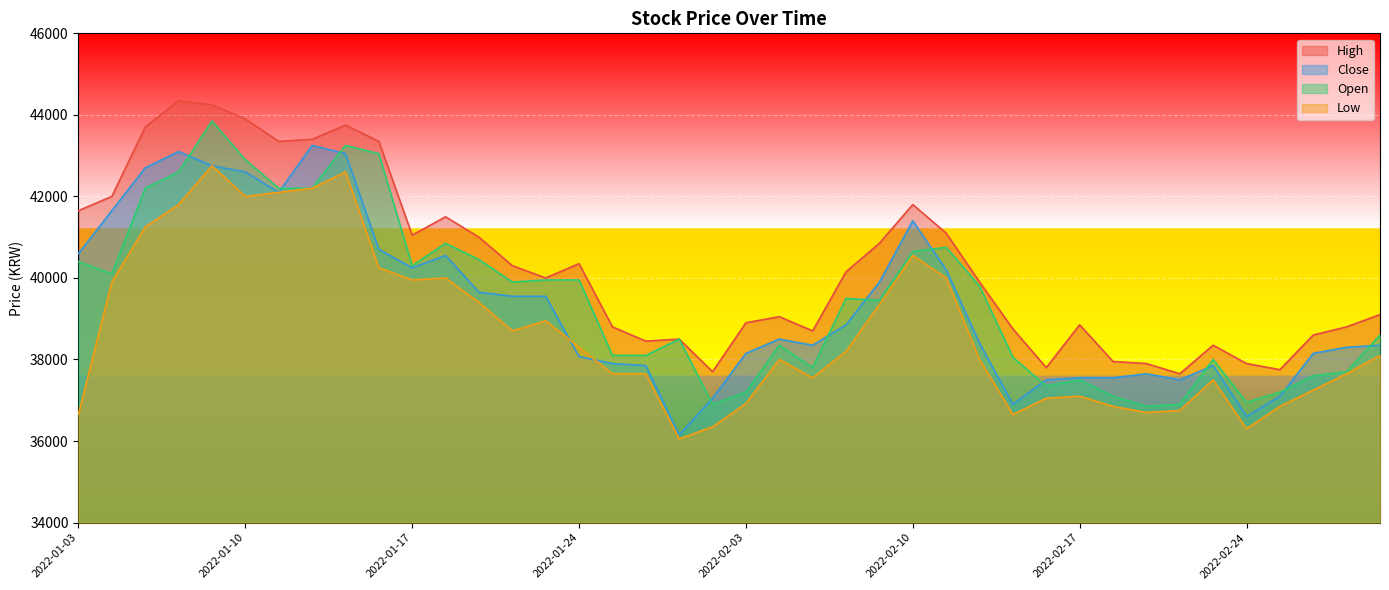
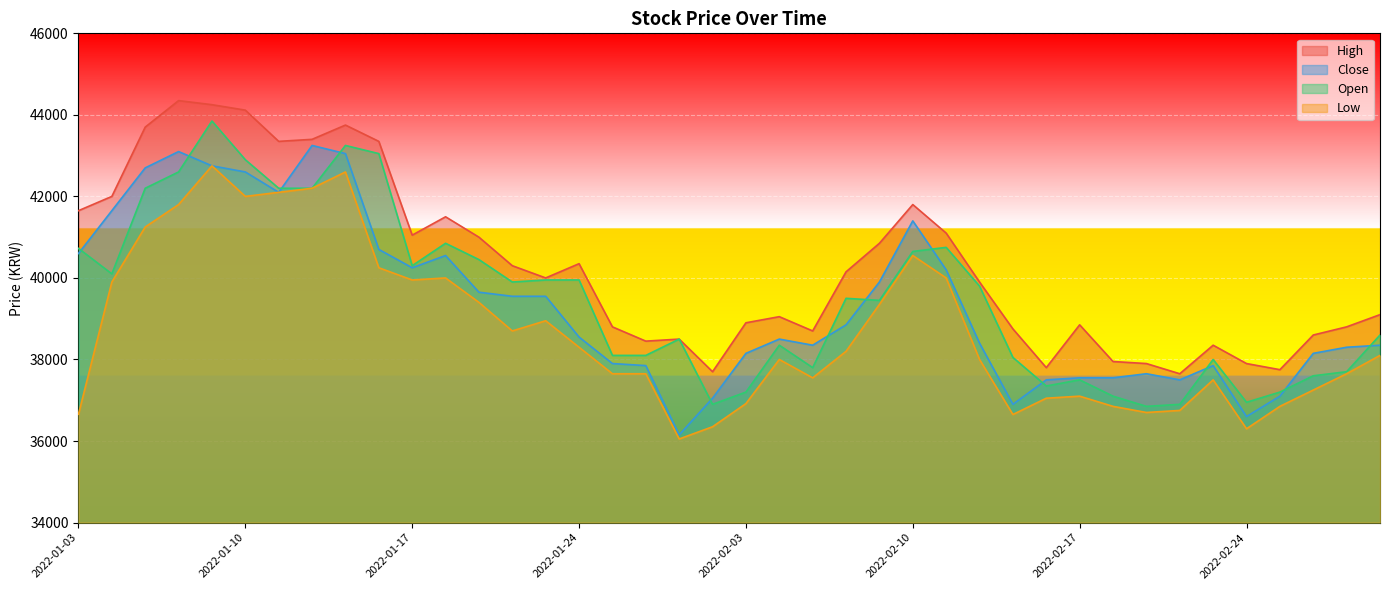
Open, 2022-01-03: 40400 -> 40700
High, 2022-01-10: 43900 -> 44100
Close, 2022-01-24: 38100 -> 38600
